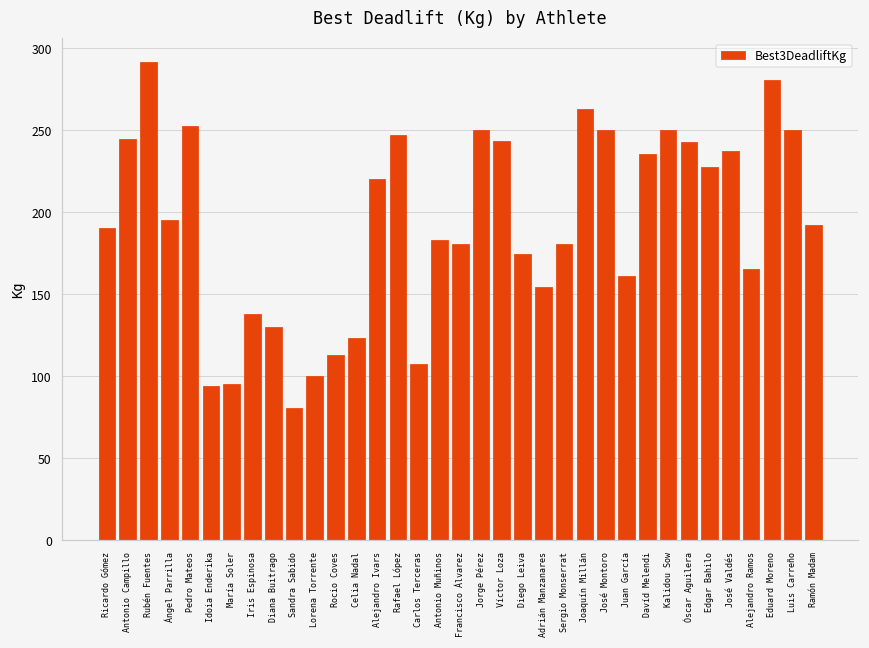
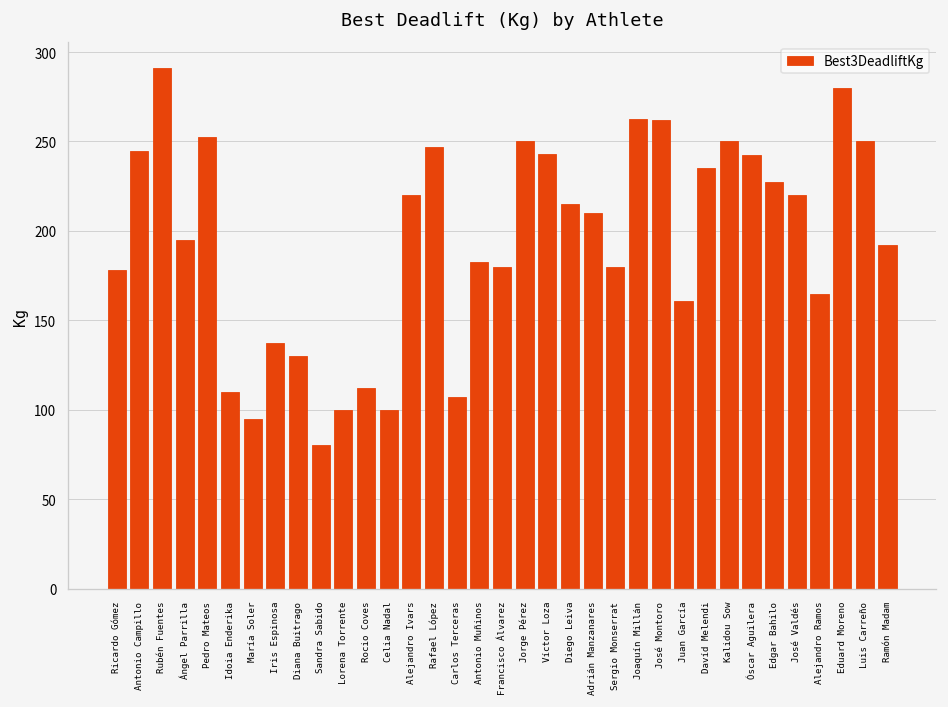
Ricardo Gómez: 190 -> 178
Idoia Enderika: 94 -> 110
Celia Nadal: 123 -> 100
Diego Leiva: 174 -> 215
Adrián Manzanares: 154 -> 210
José Montoro: 250 -> 262
José Valdés: 237 -> 220
